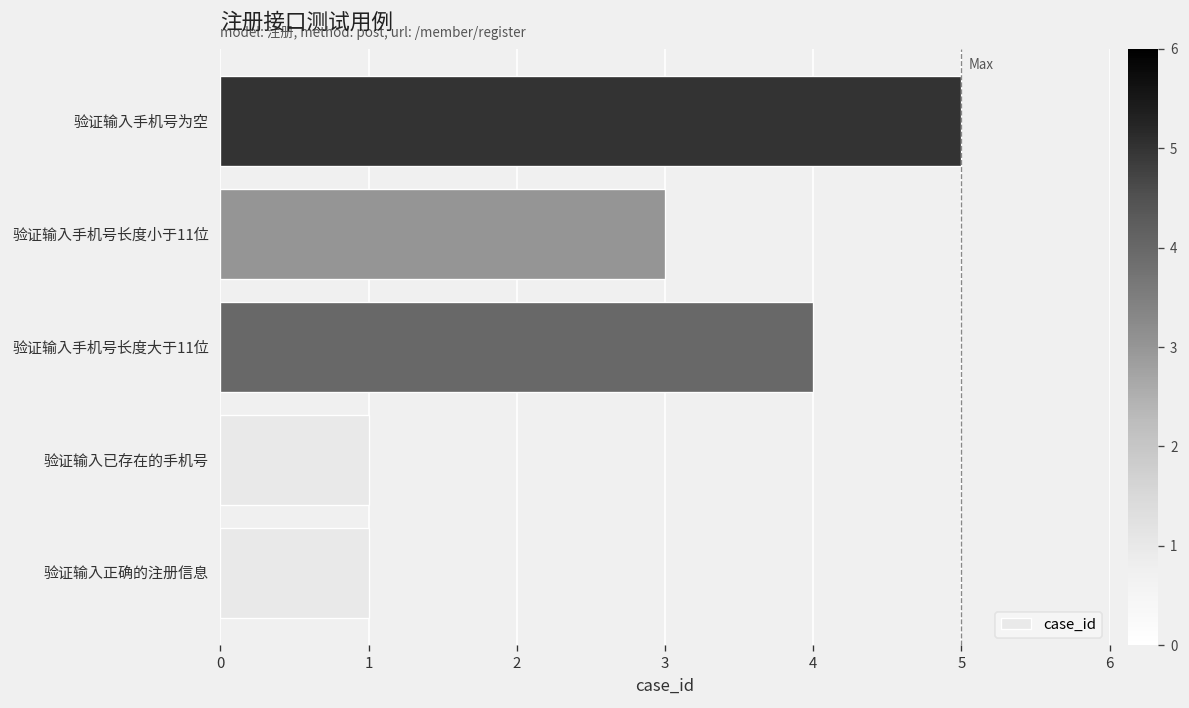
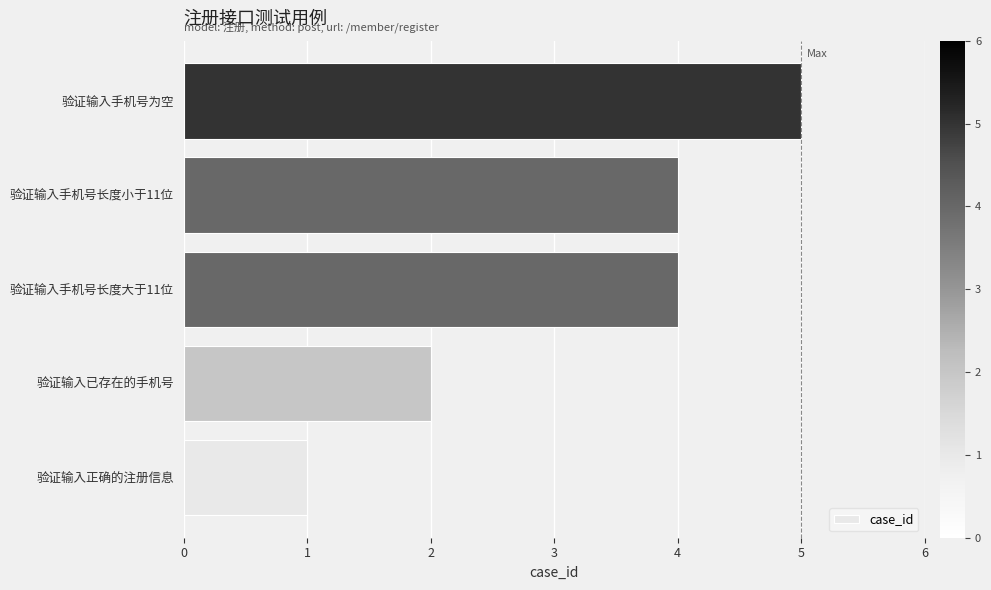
验证输入手机号长度小于11位: 3 -> 4
验证输入已存在的手机号: 1 -> 2
